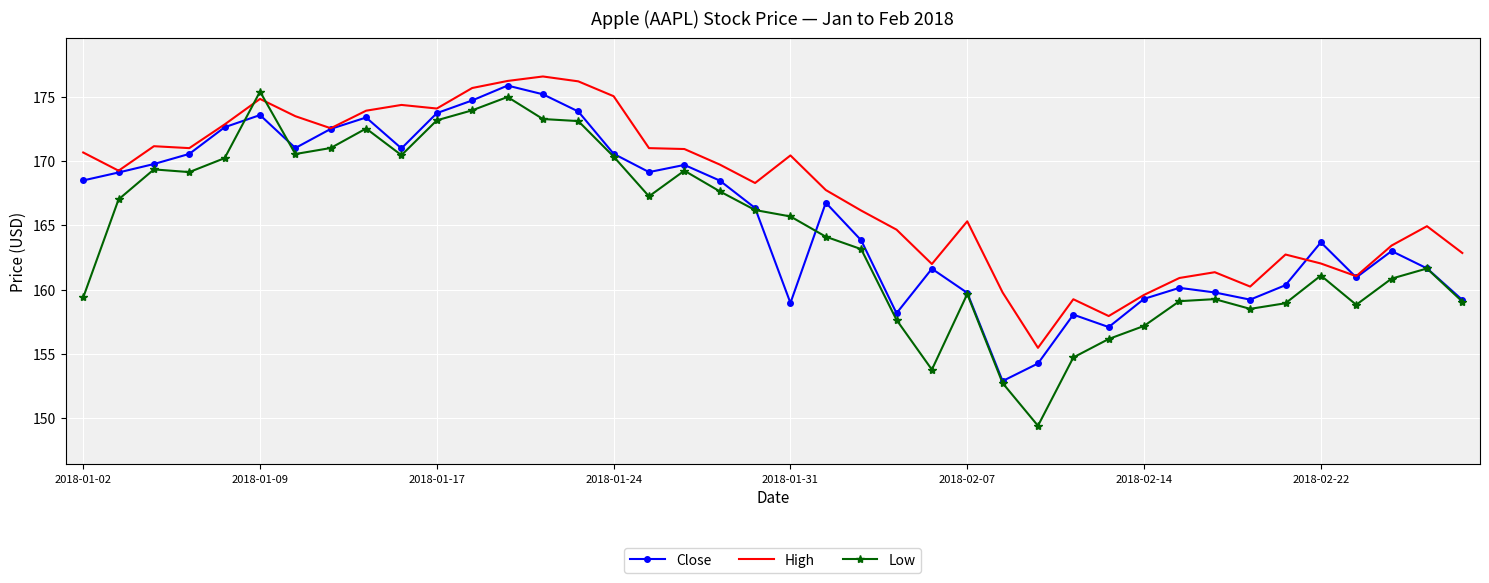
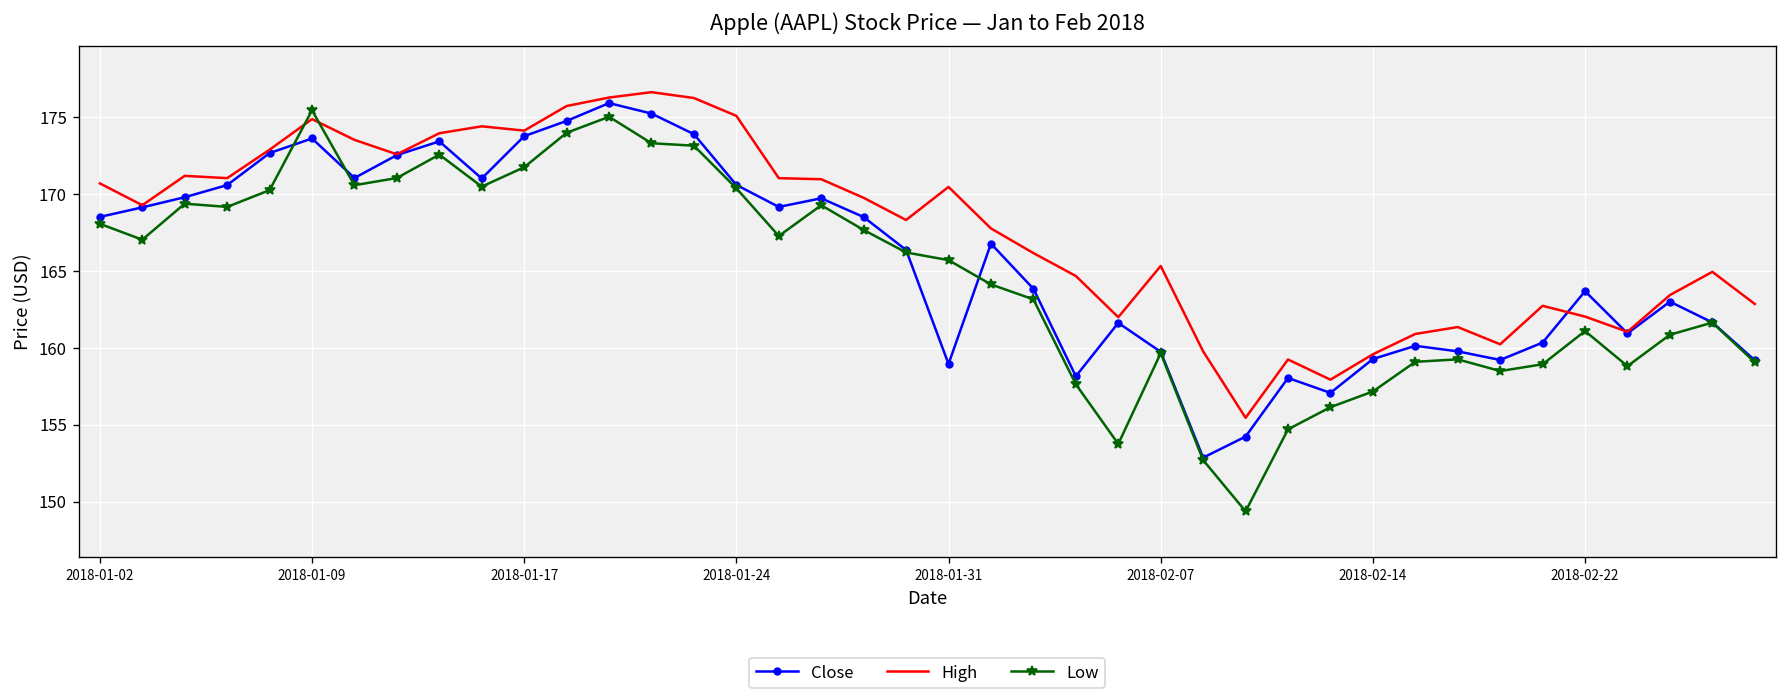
Low, 2018-01-02: 159.4 -> 168.1
Low, 2018-01-17: 173.2 -> 171.7
